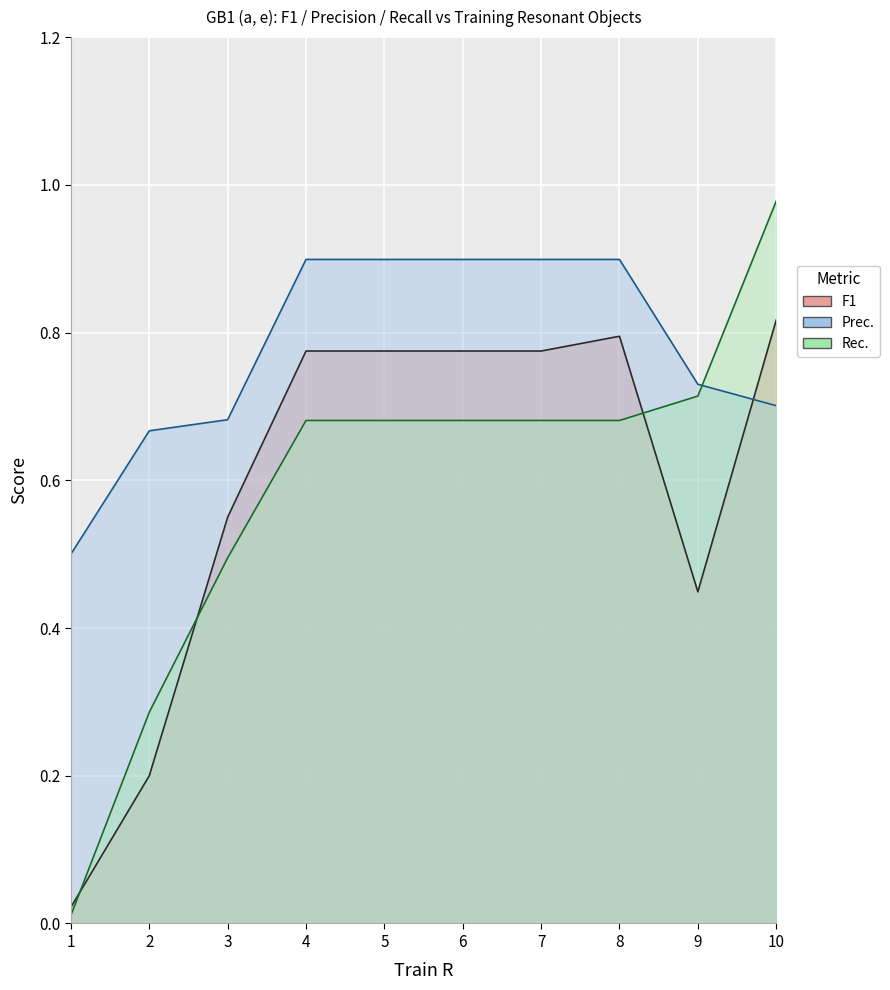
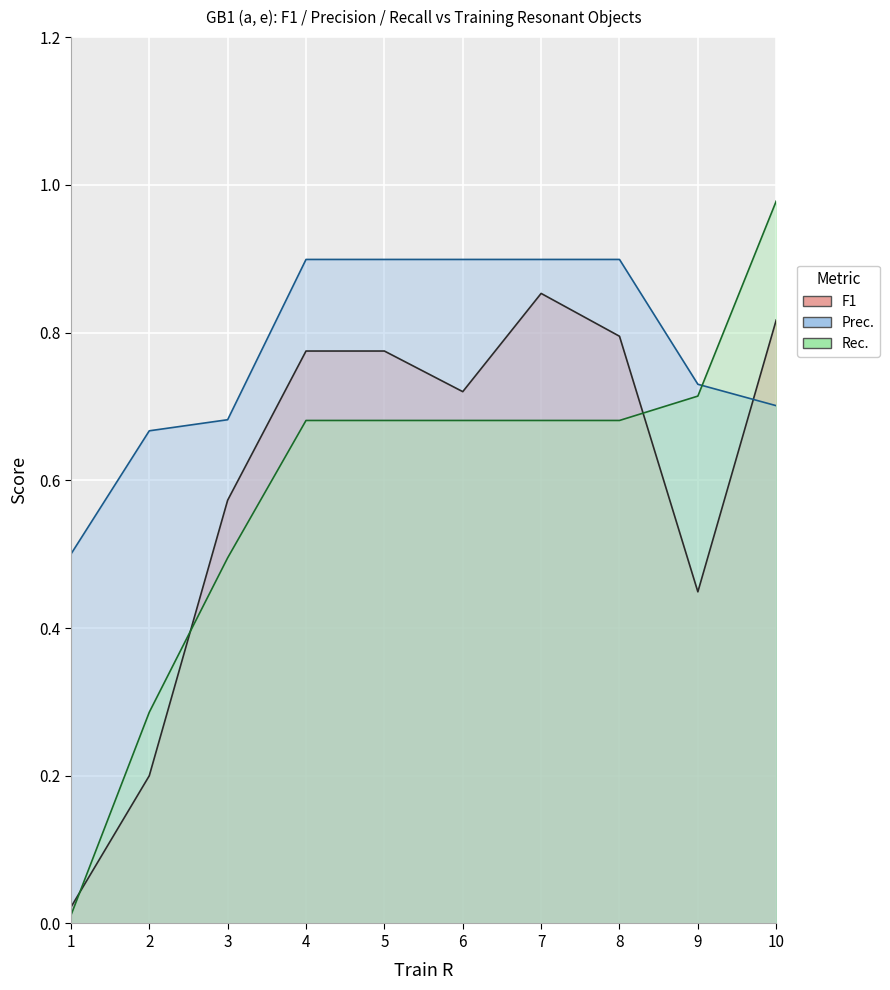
F1, 3: 0.55 -> 0.57
F1, 6: 0.78 -> 0.72
F1, 7: 0.78 -> 0.85
